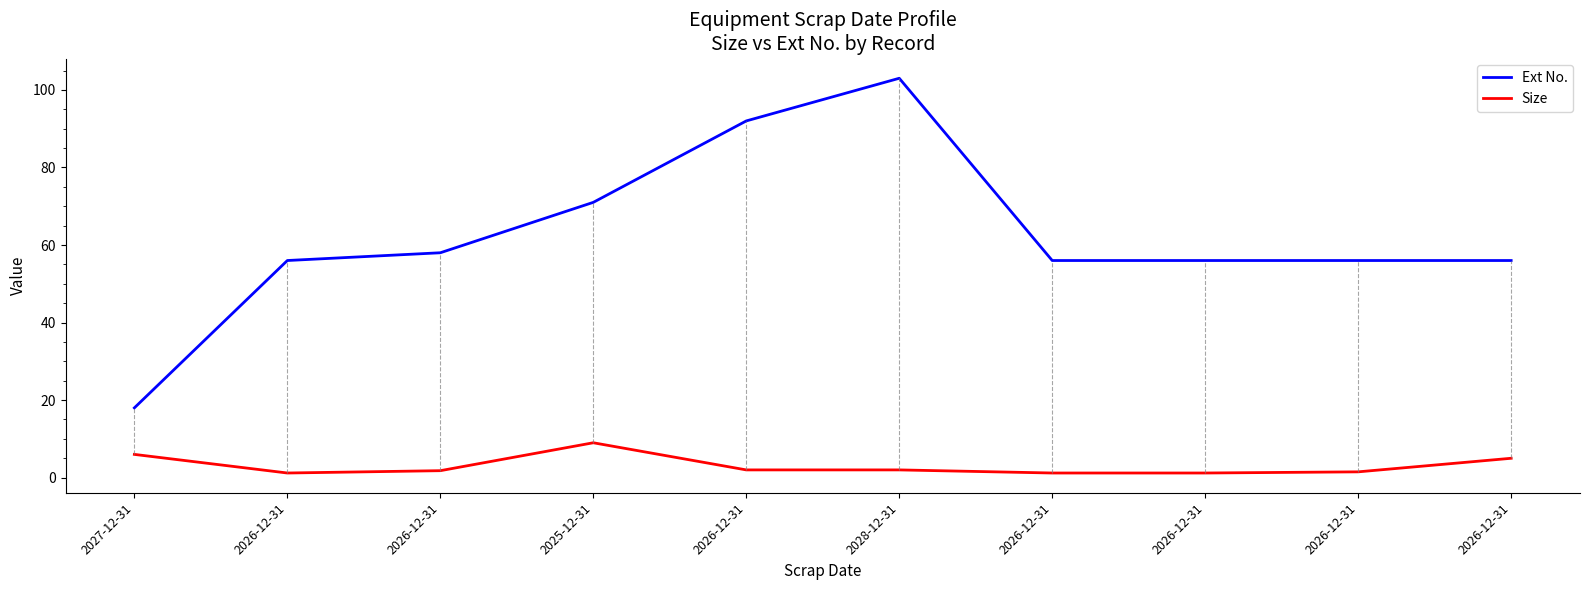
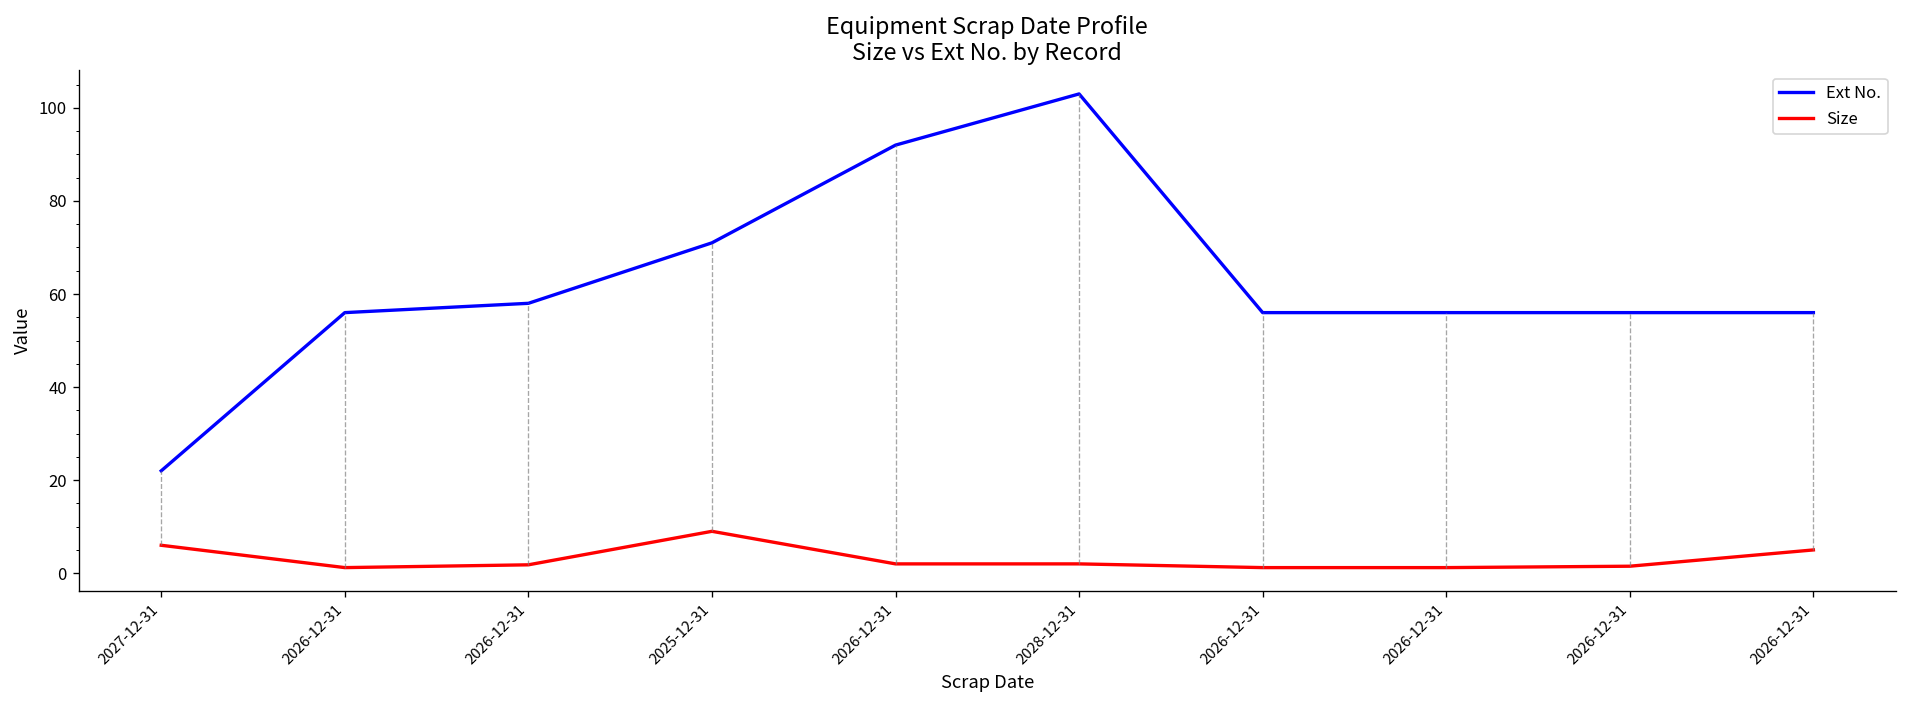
Ext No., 2027-12-31: 18 -> 22
